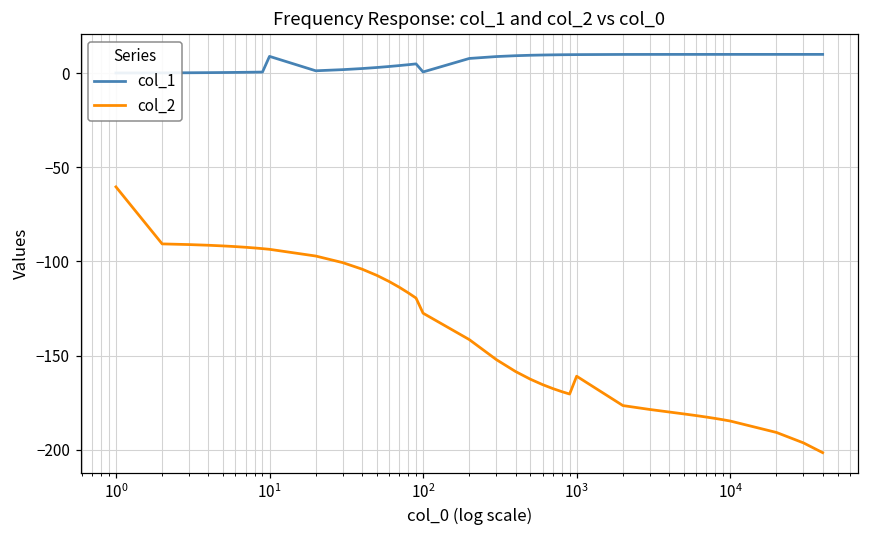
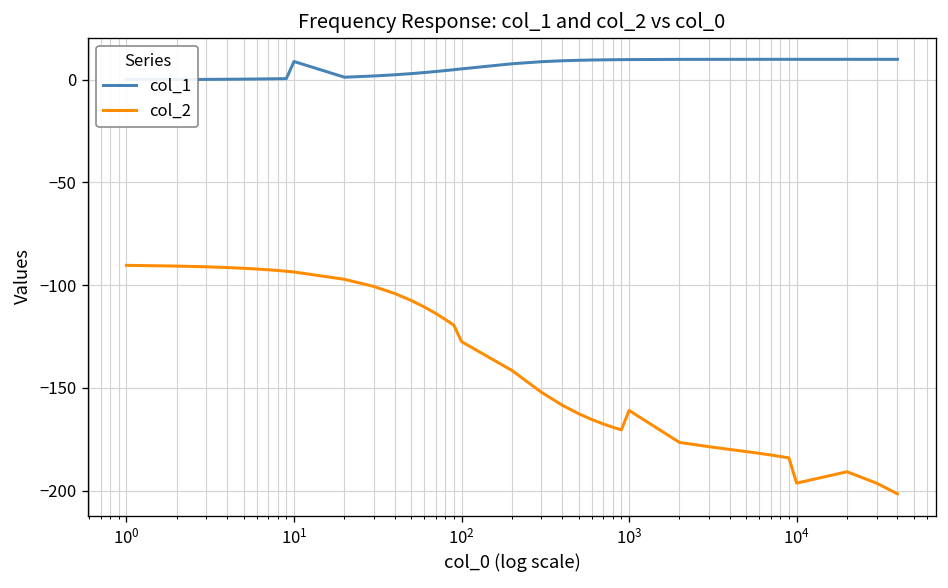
col_2, 10^0: -60 -> -90
col_1, 10^2: 1 -> 5
col_2, 10^4: -185 -> -196
